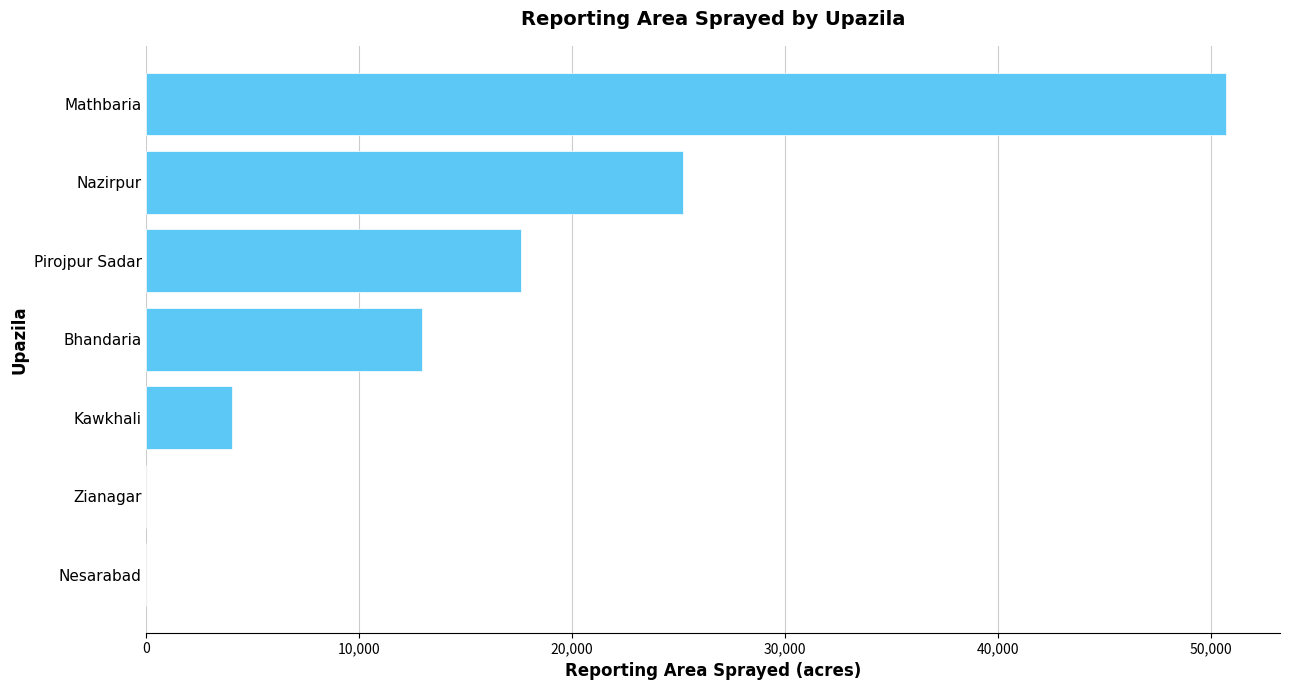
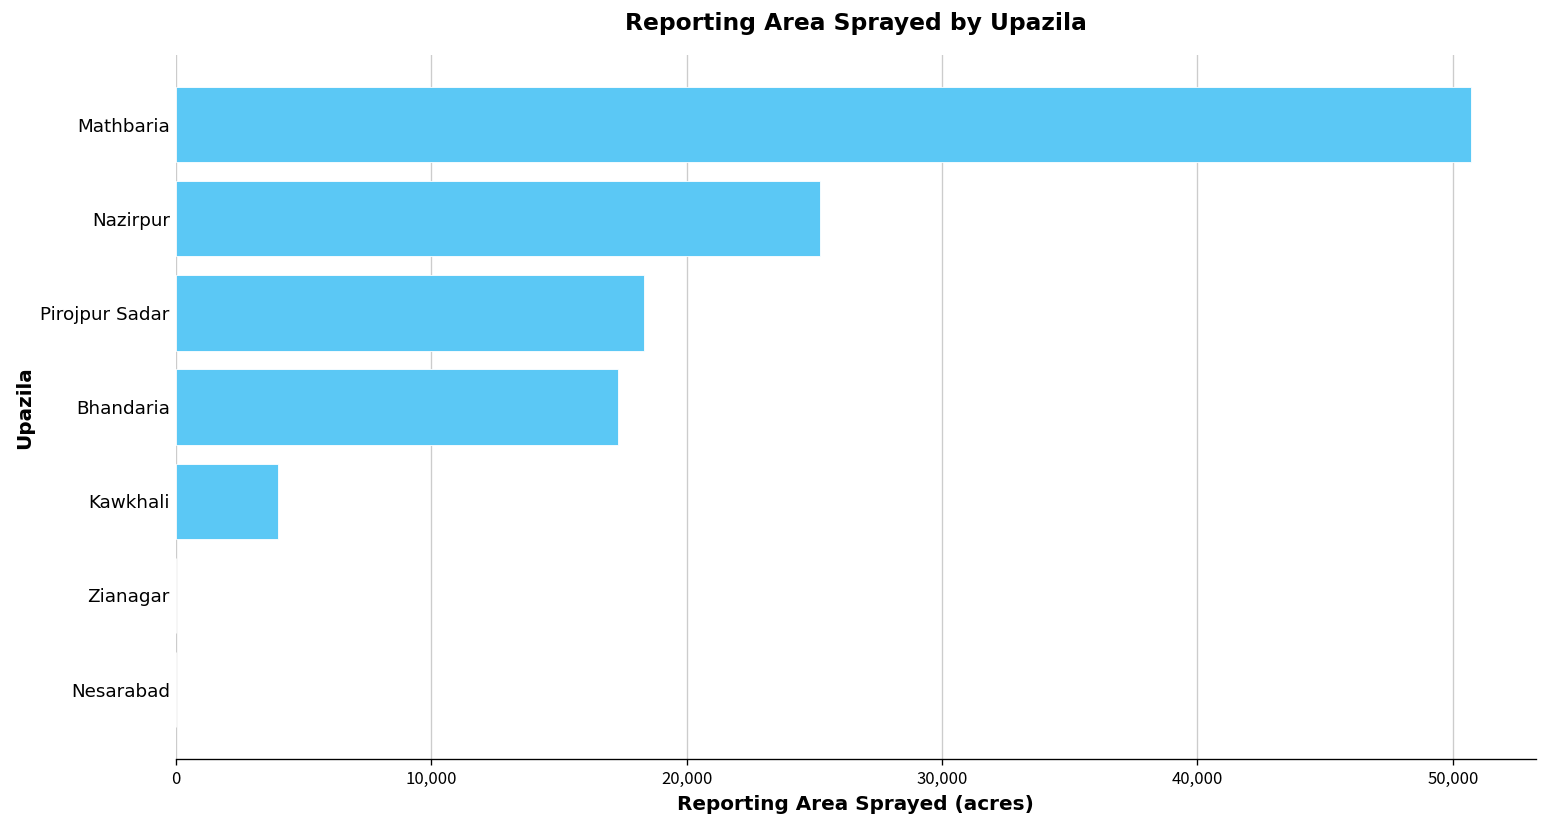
Pirojpur Sadar: 17,600 -> 18,300
Bhandaria: 13,000 -> 17,300
